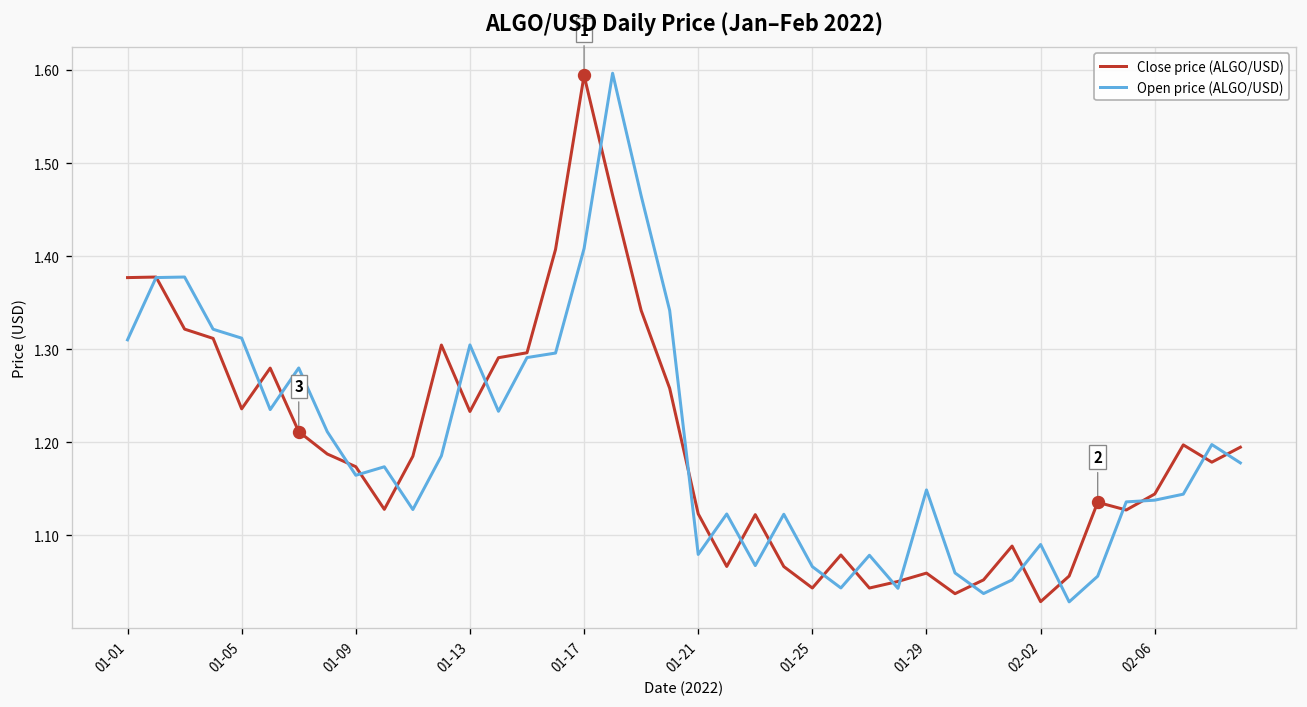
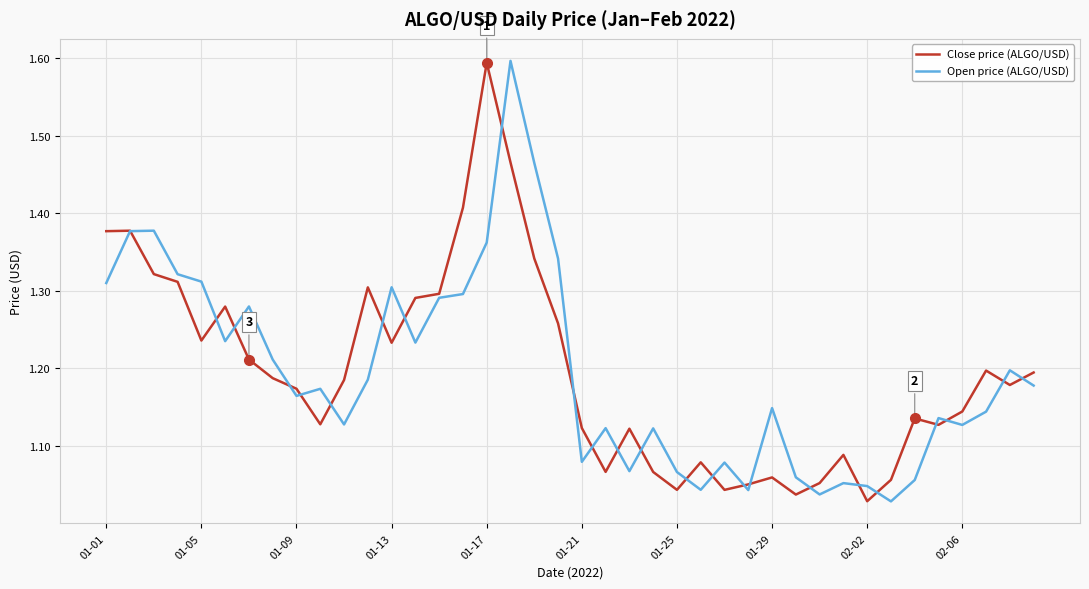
Open price (ALGO/USD), 01-17: 1.41 -> 1.36
Open price (ALGO/USD), 02-02: 1.09 -> 1.05
Open price (ALGO/USD), 02-06: 1.14 -> 1.13
